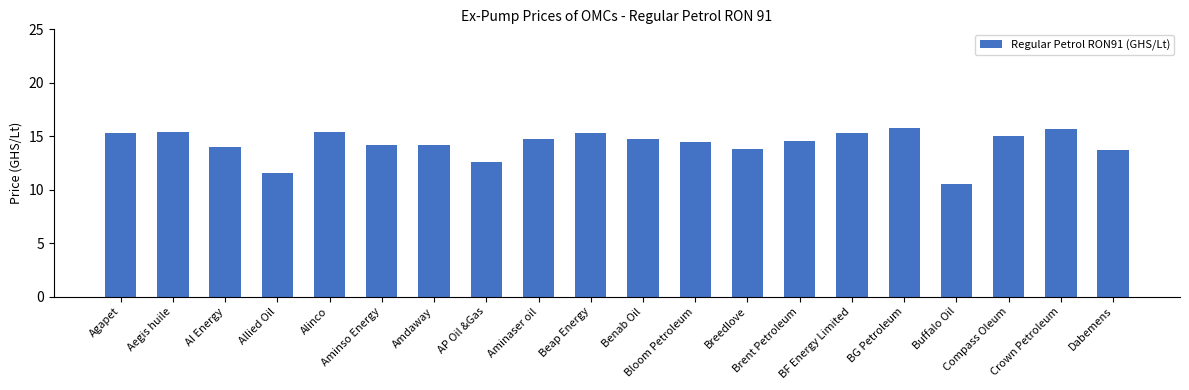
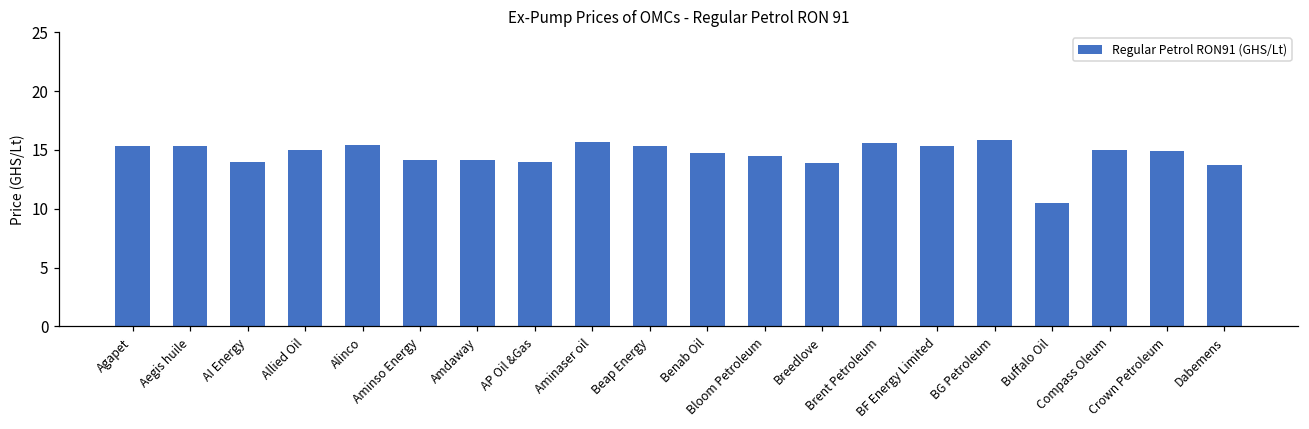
Allied Oil: 11.6 -> 15.0
AP Oil &Gas: 12.6 -> 14.0
Aminaser oil: 14.8 -> 15.7
Brent Petroleum: 14.6 -> 15.6
Crown Petroleum: 15.7 -> 14.9
